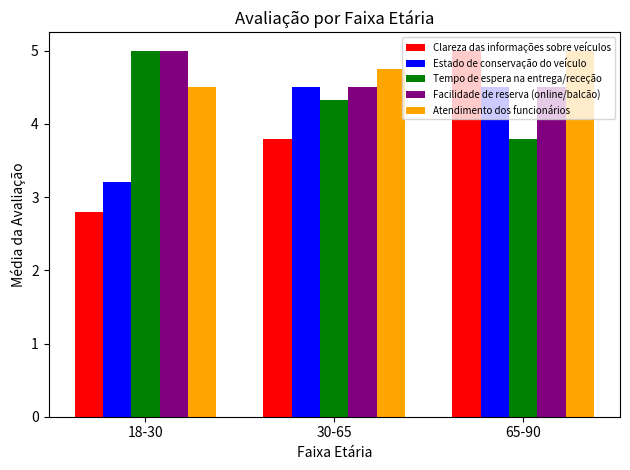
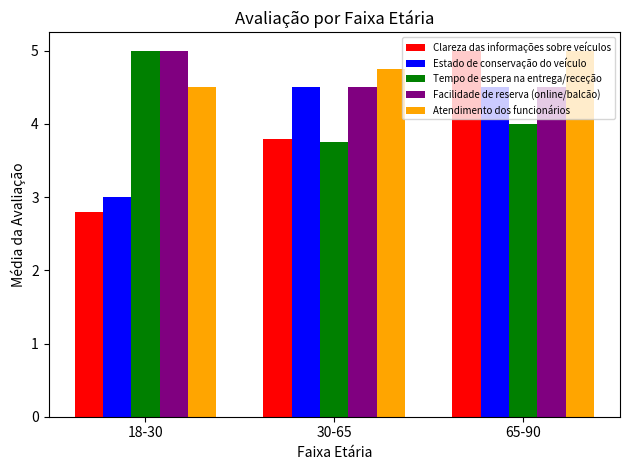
Estado de conservação do veículo, 18-30: 3.2 -> 3.0
Tempo de espera na entrega/receção, 30-65: 4.3 -> 3.8
Tempo de espera na entrega/receção, 65-90: 3.8 -> 4.0
